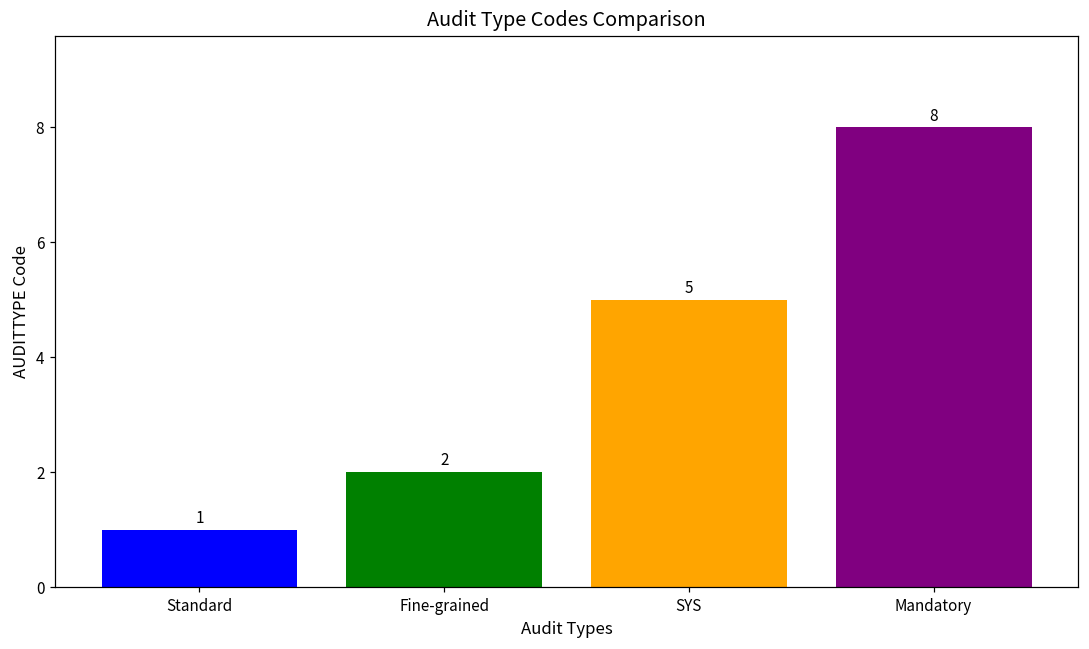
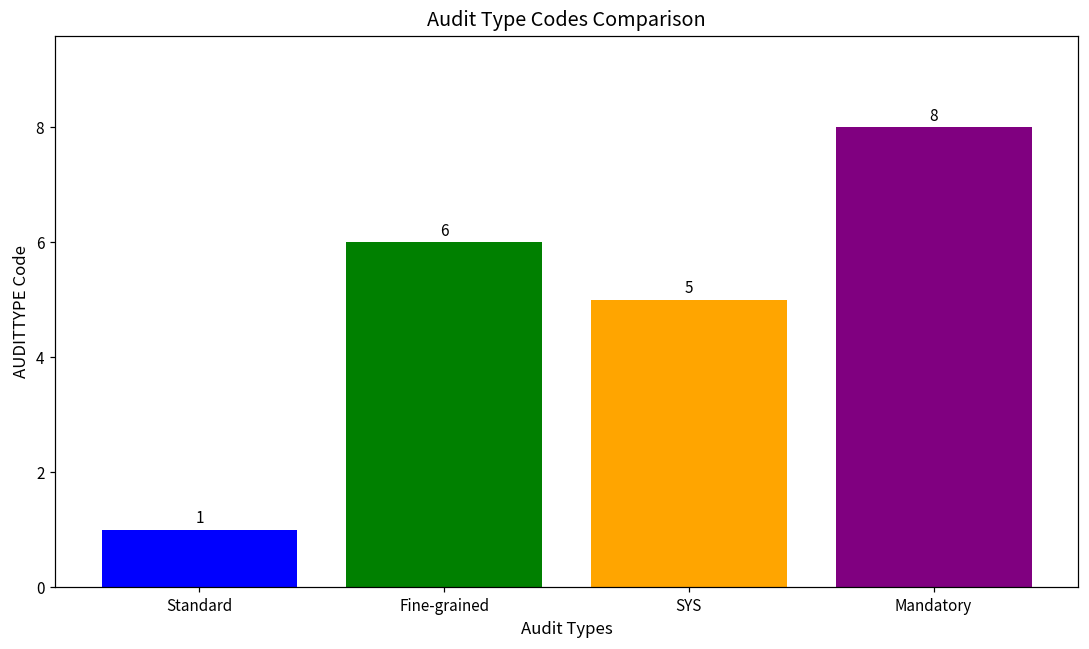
Fine-grained: 2 -> 6
